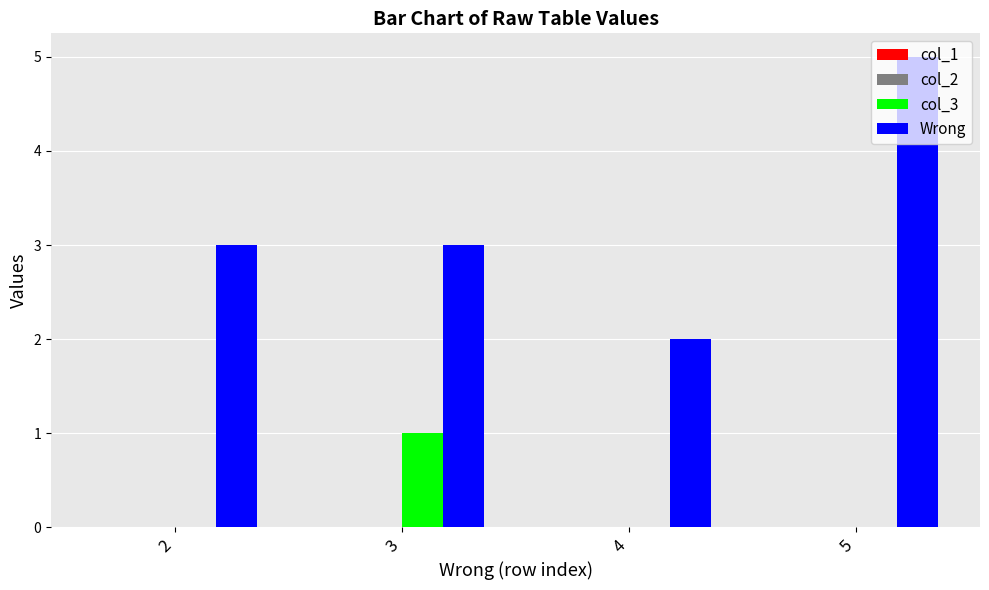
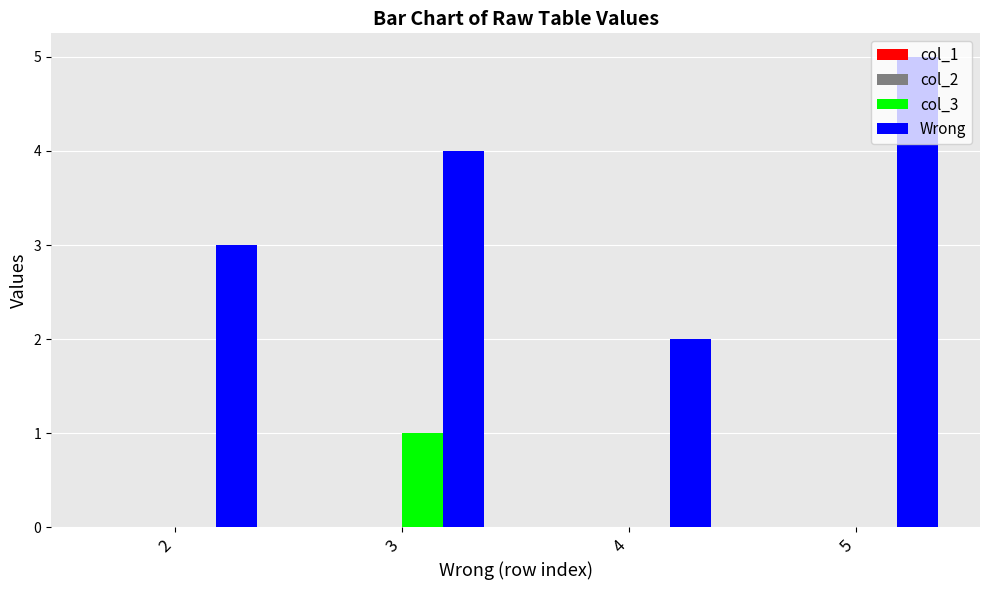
Wrong, 3: 3 -> 4
